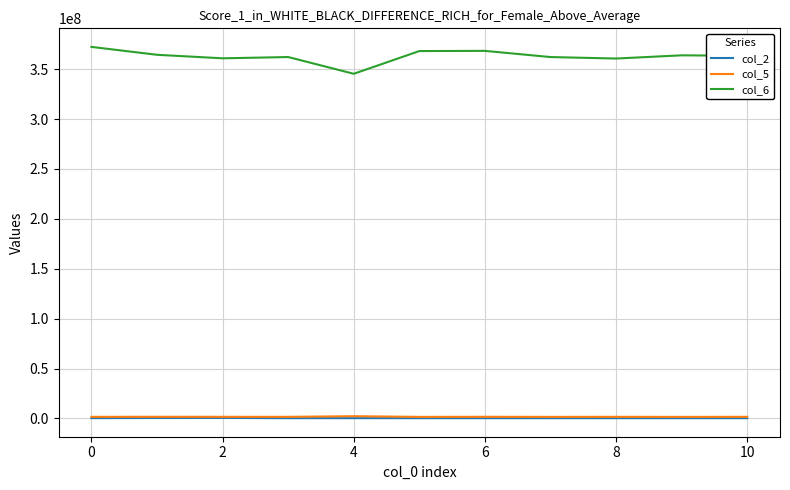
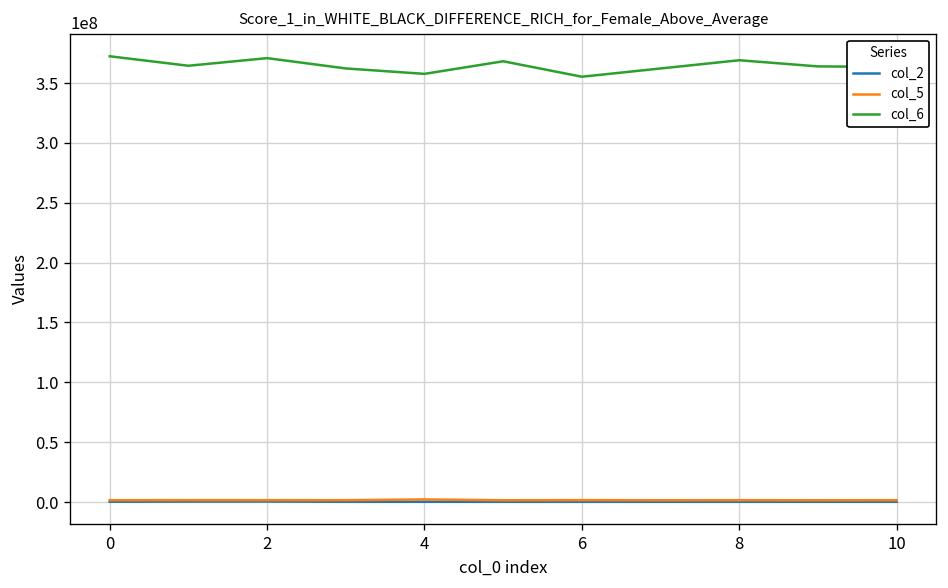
col_6, 2: 360000000 -> 370000000
col_6, 4: 350000000 -> 360000000
col_6, 6: 370000000 -> 360000000
col_6, 8: 360000000 -> 370000000
